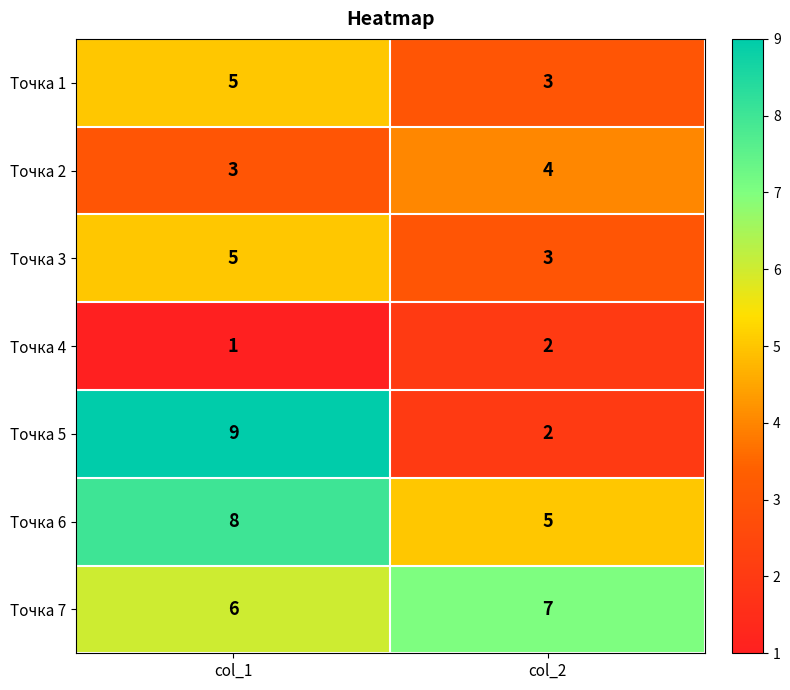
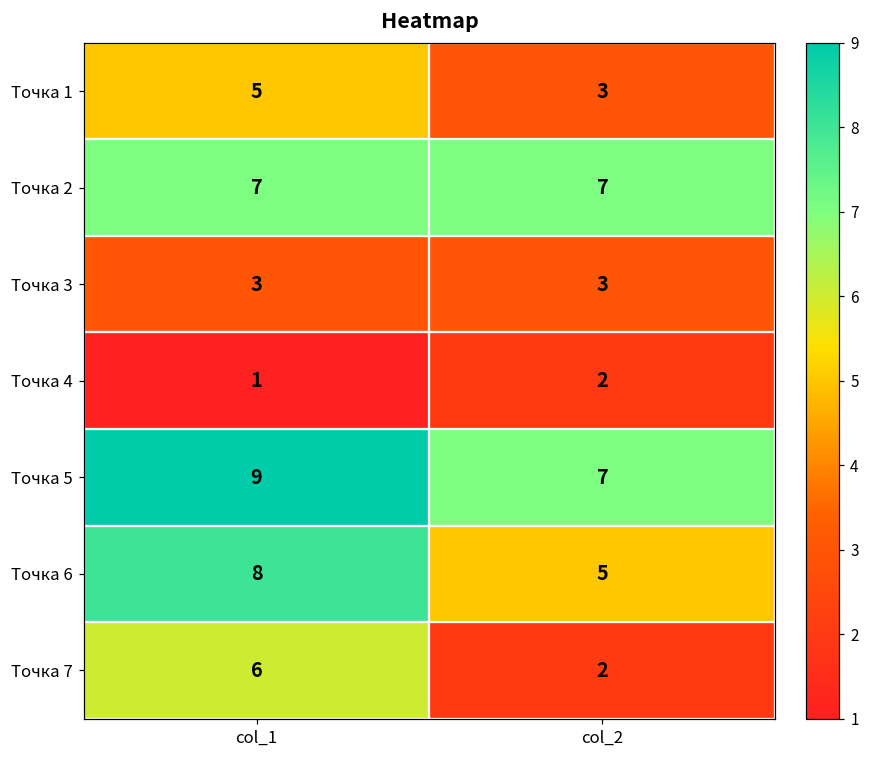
Точка 2, col_1: 3 -> 7
Точка 2, col_2: 4 -> 7
Точка 3, col_1: 5 -> 3
Точка 5, col_2: 2 -> 7
Точка 7, col_2: 7 -> 2
